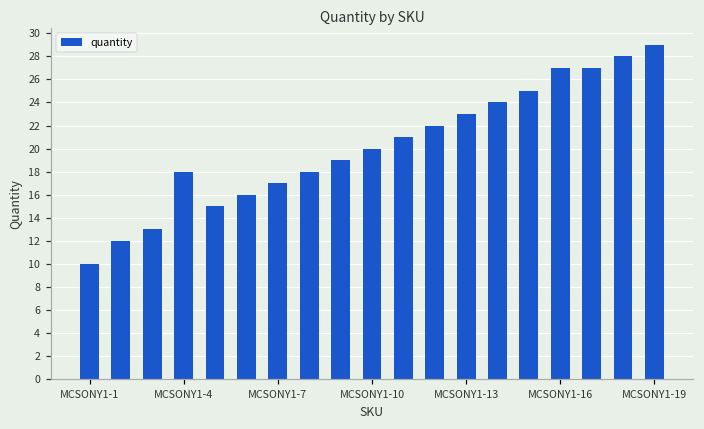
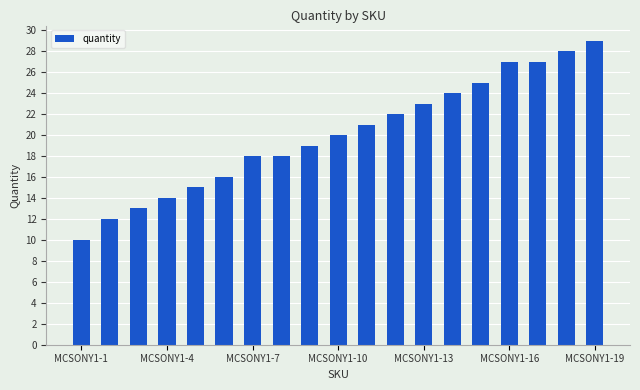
MCSONY1-4: 18 -> 14
MCSONY1-7: 17 -> 18
